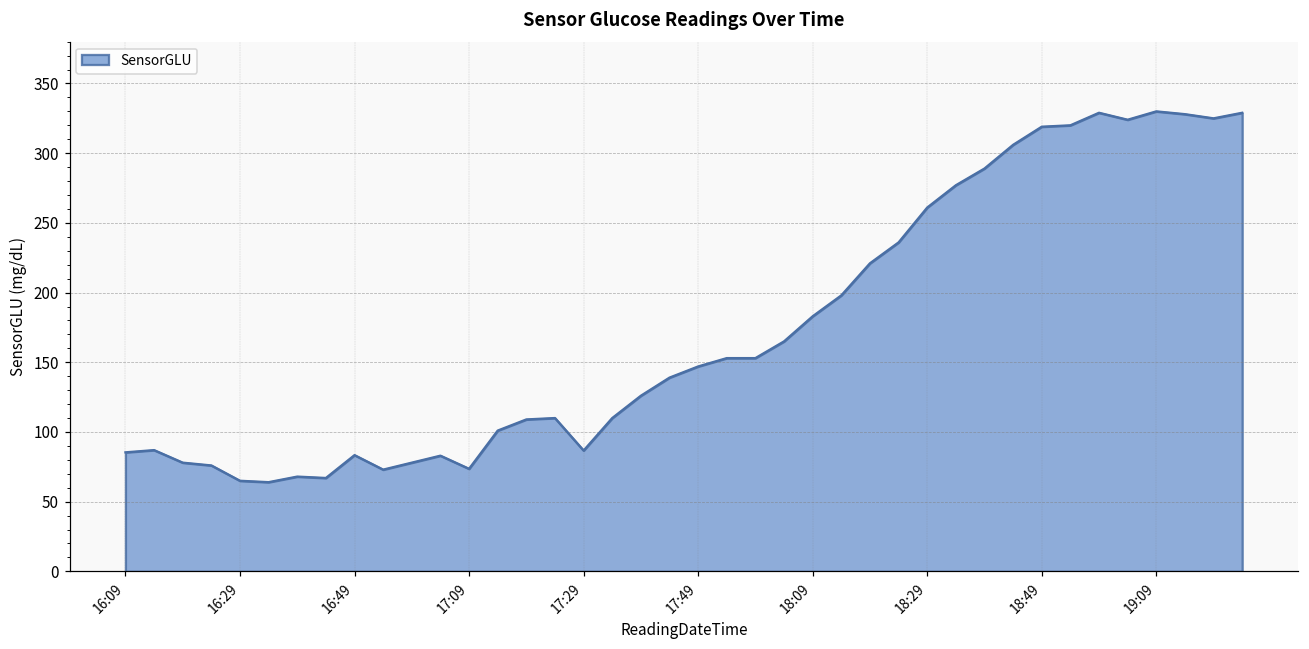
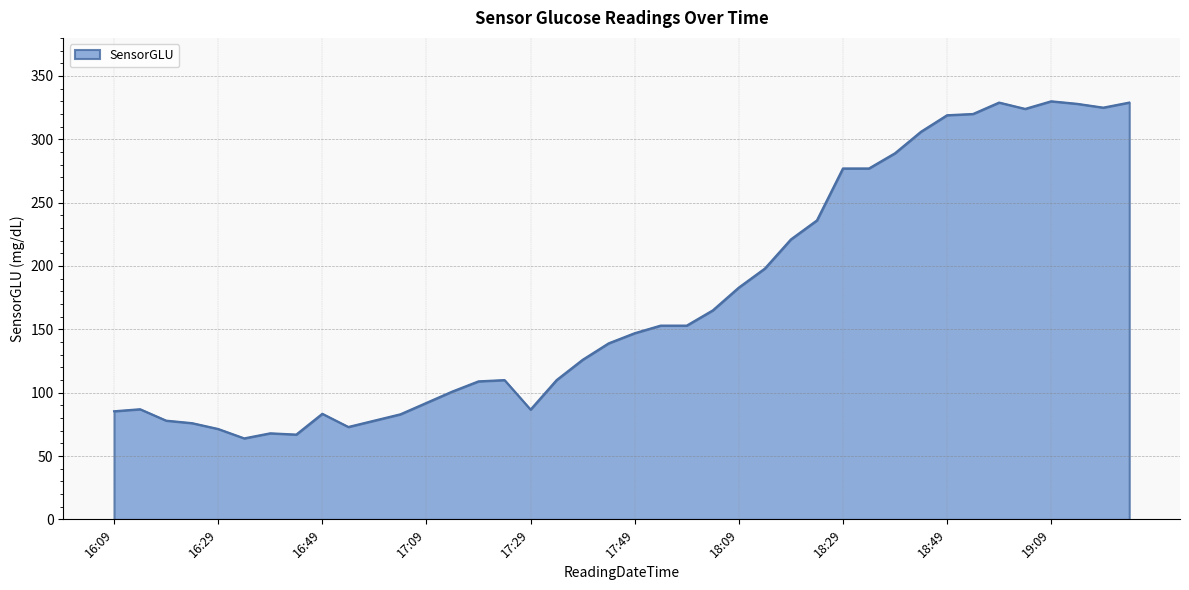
16:29: 65 -> 71
17:09: 74 -> 92
18:29: 261 -> 277
